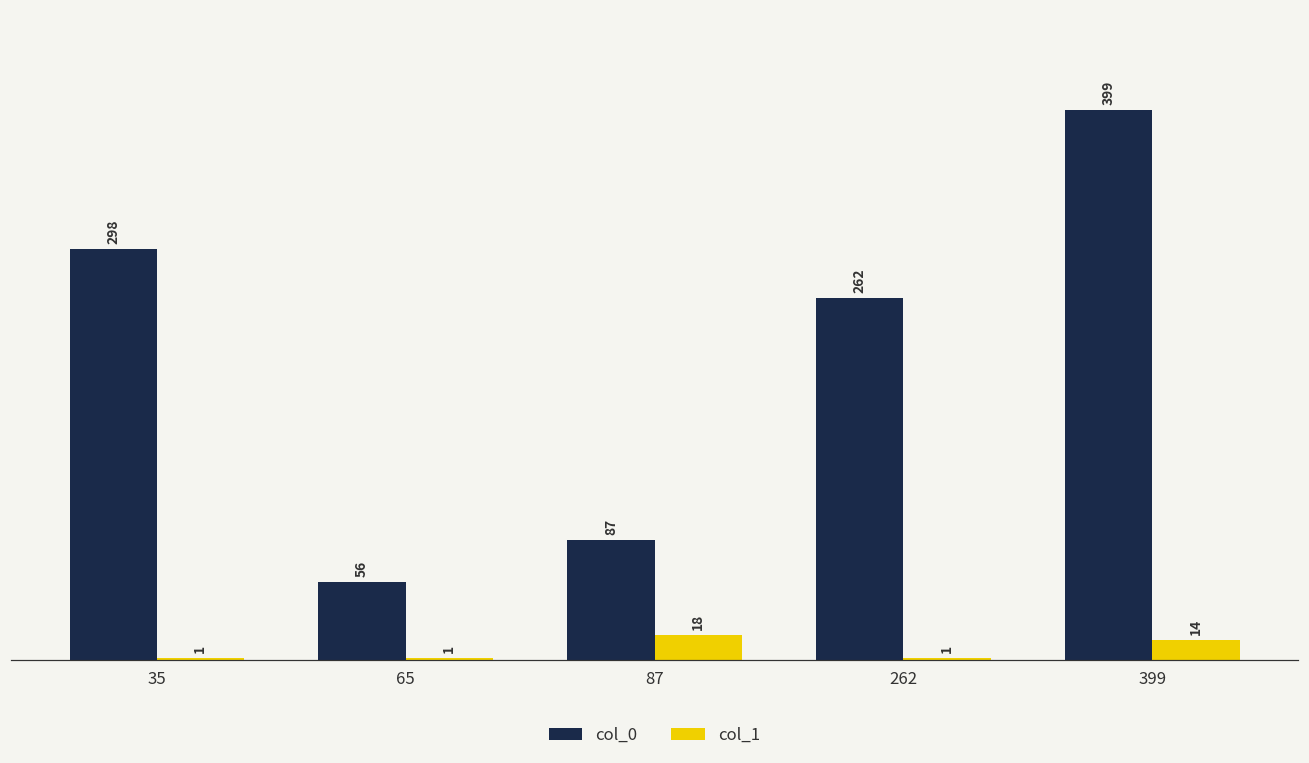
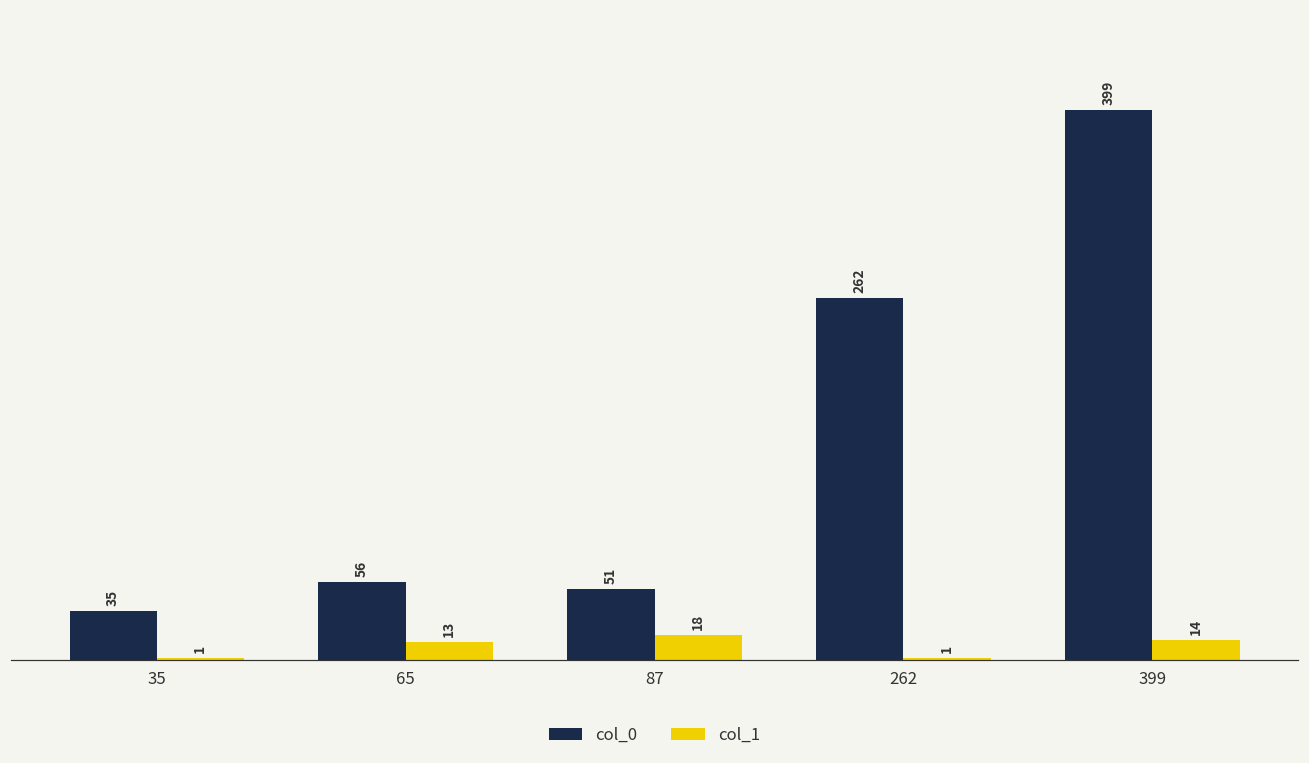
col_0, 35: 298 -> 35
col_1, 65: 1 -> 13
col_0, 87: 87 -> 51
